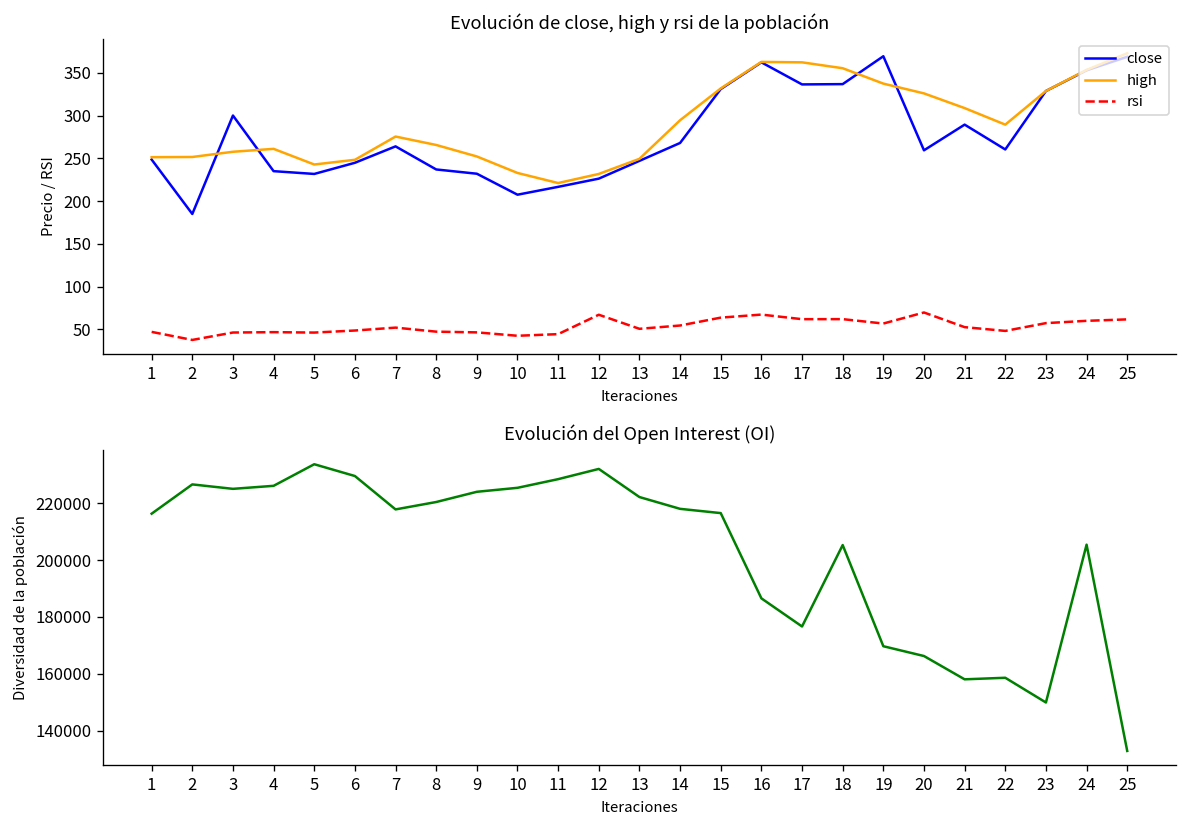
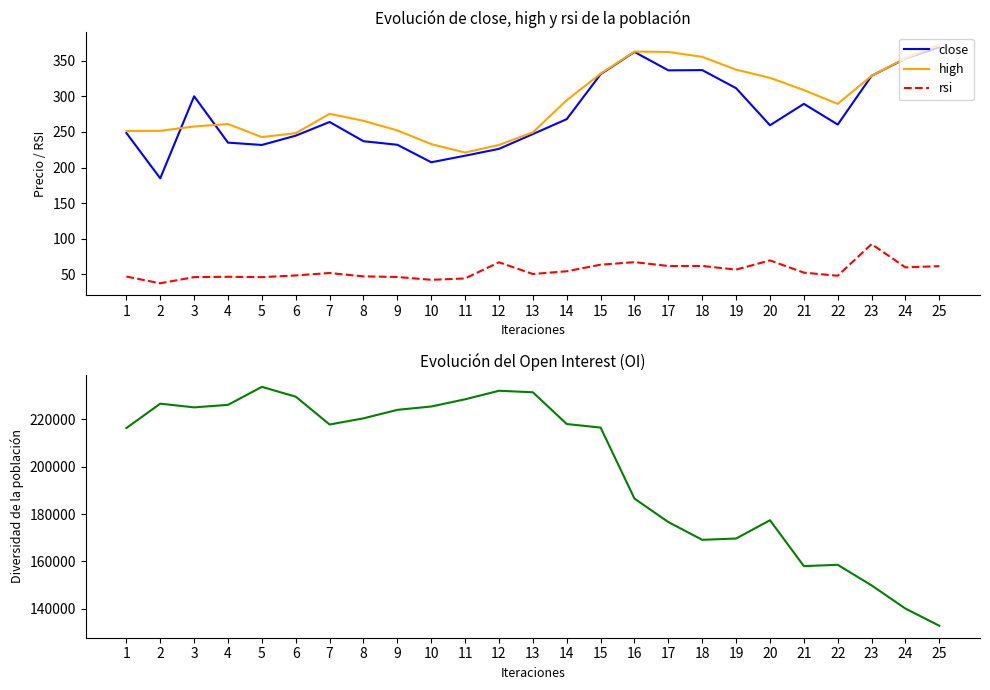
Evolución de close, high y rsi de la población, close, 19: 370 -> 310
Evolución de close, high y rsi de la población, rsi, 23: 60 -> 90
Evolución del Open Interest (OI), 13: 222000 -> 231000
Evolución del Open Interest (OI), 18: 205000 -> 169000
Evolución del Open Interest (OI), 20: 166000 -> 177000
Evolución del Open Interest (OI), 24: 205000 -> 140000
